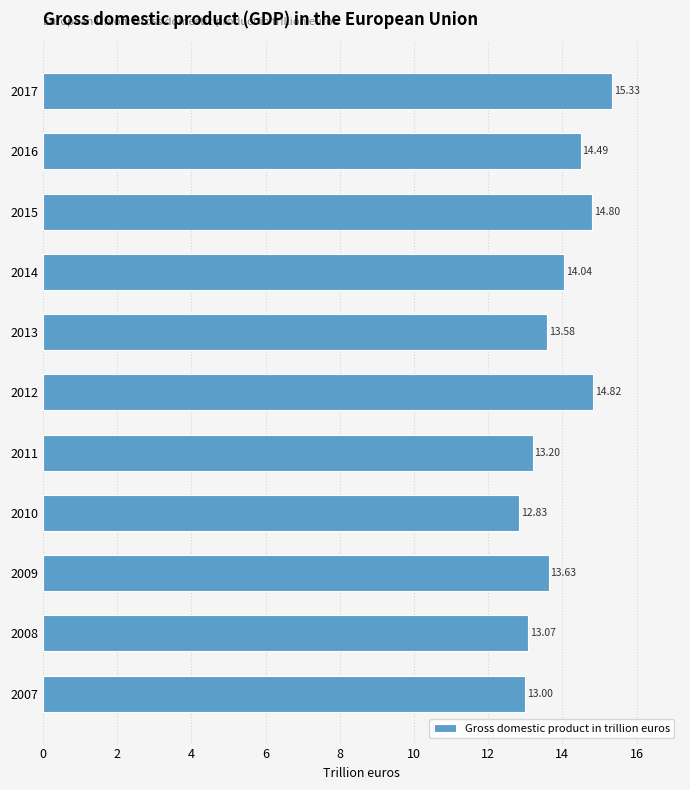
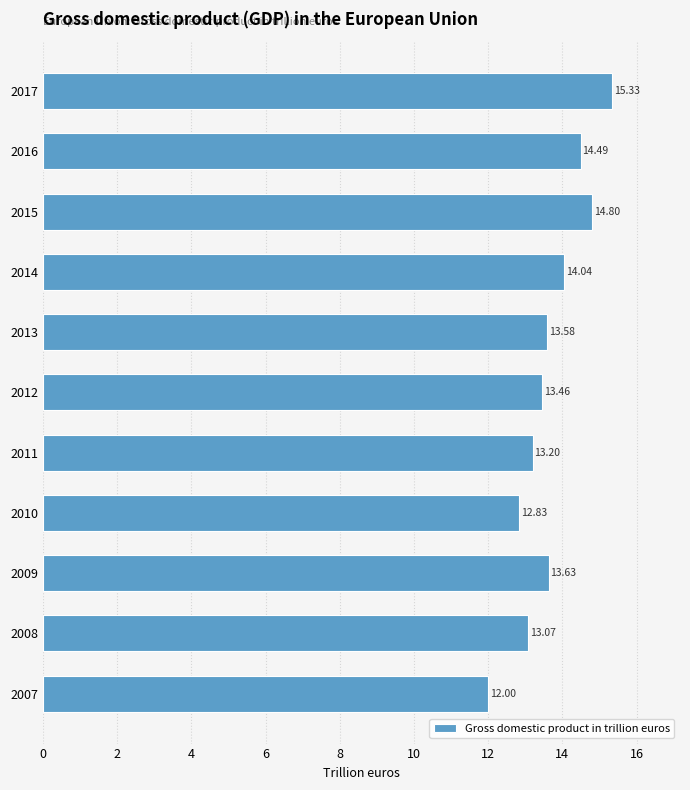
2012: 14.82 -> 13.46
2007: 13.00 -> 12.00
